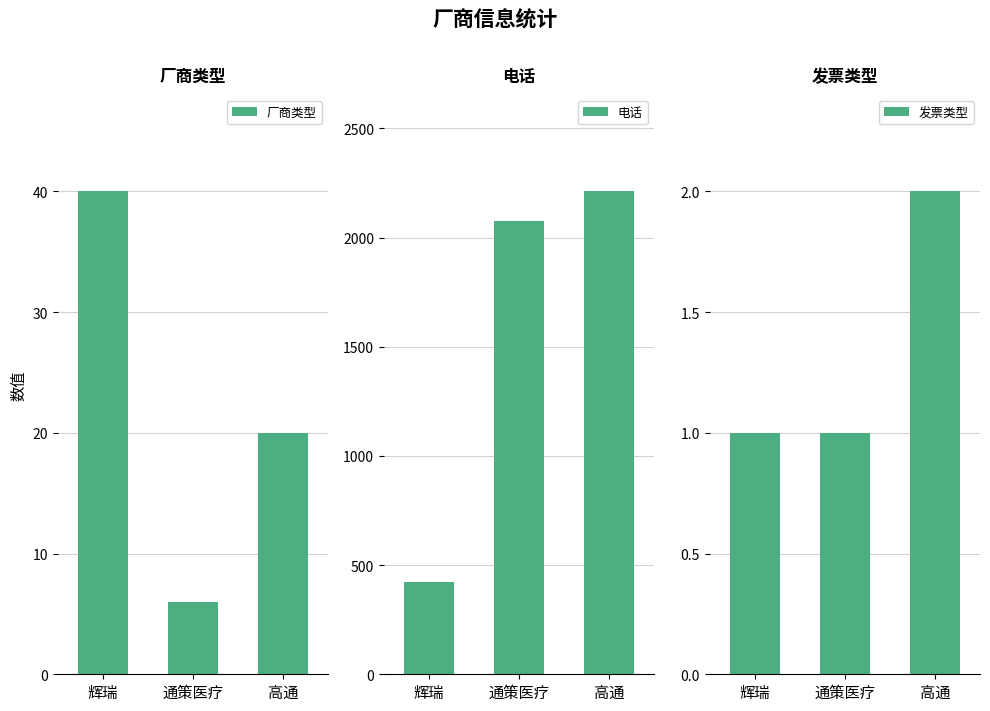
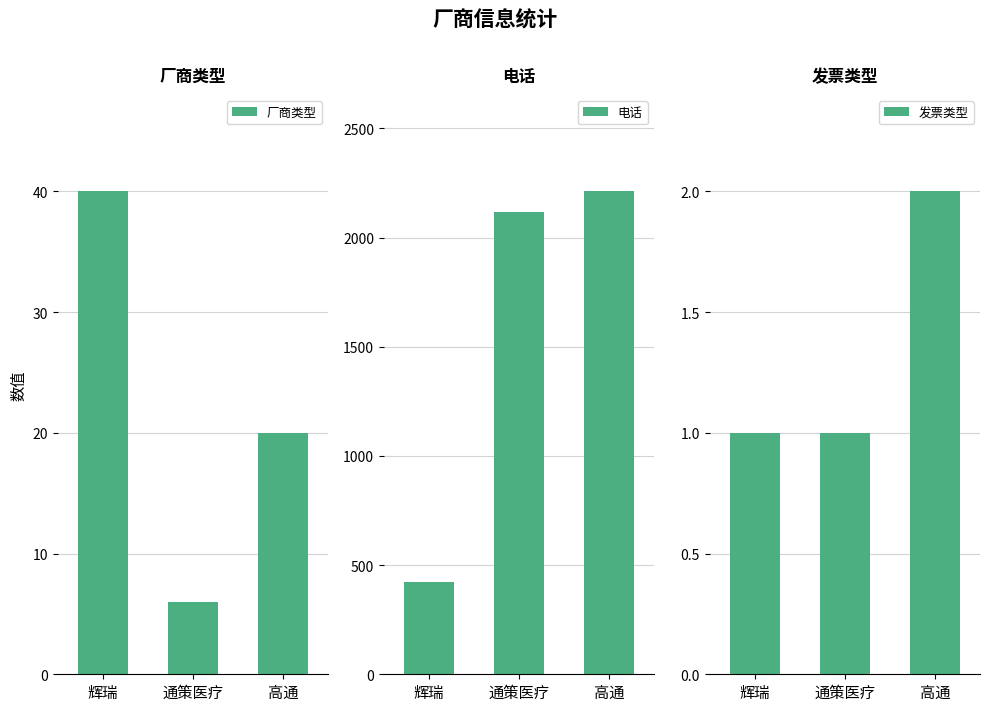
电话, 通策医疗: 2080 -> 2120
